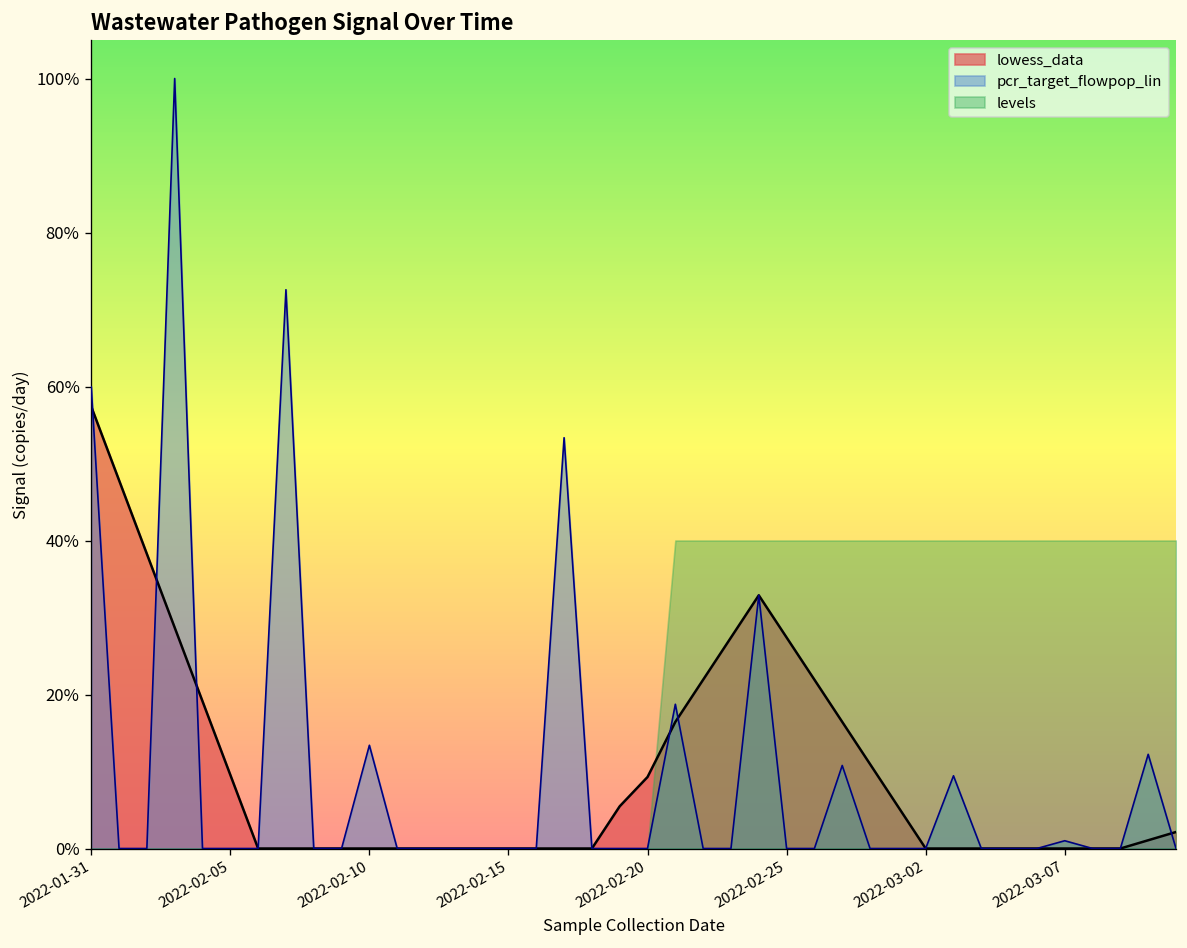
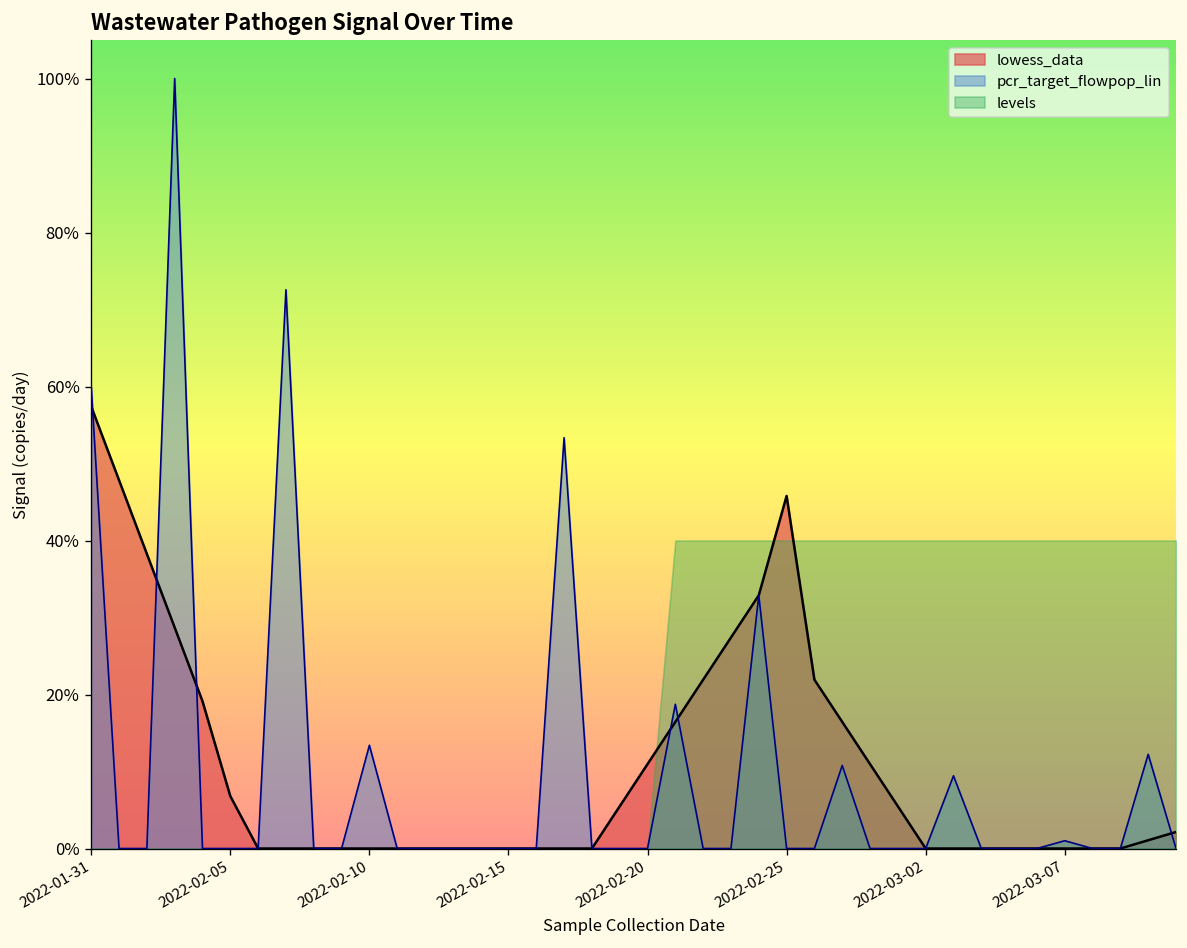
lowess_data, 2022-02-05: 10% -> 7%
lowess_data, 2022-02-20: 9% -> 11%
lowess_data, 2022-02-25: 27% -> 46%
